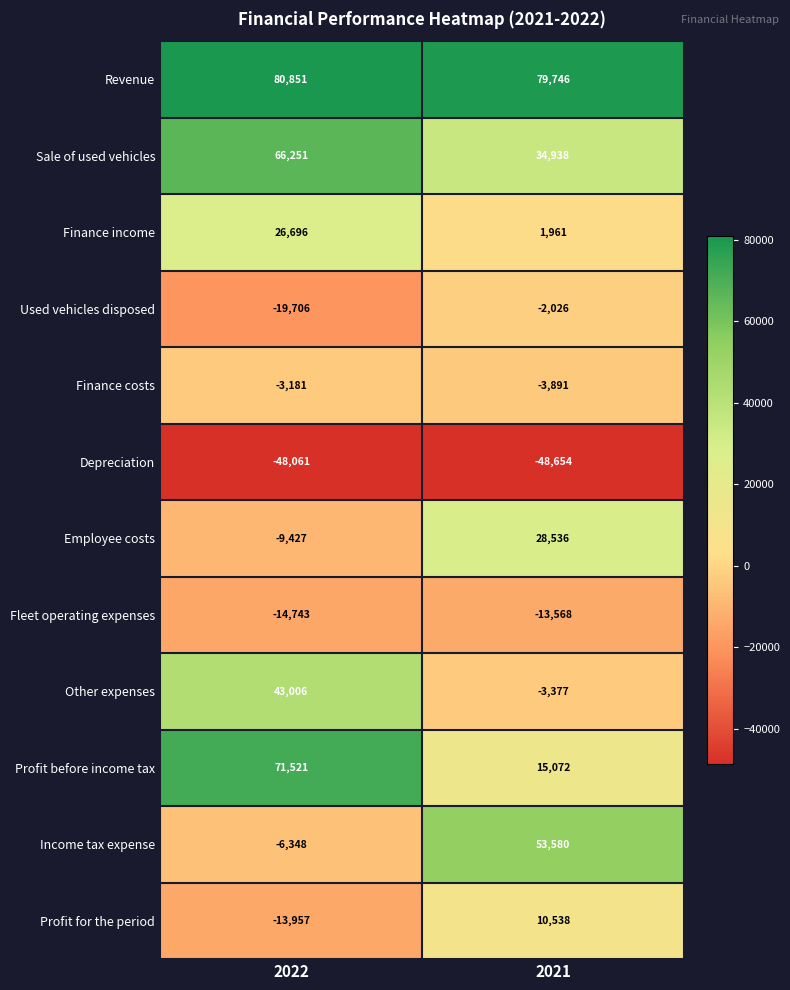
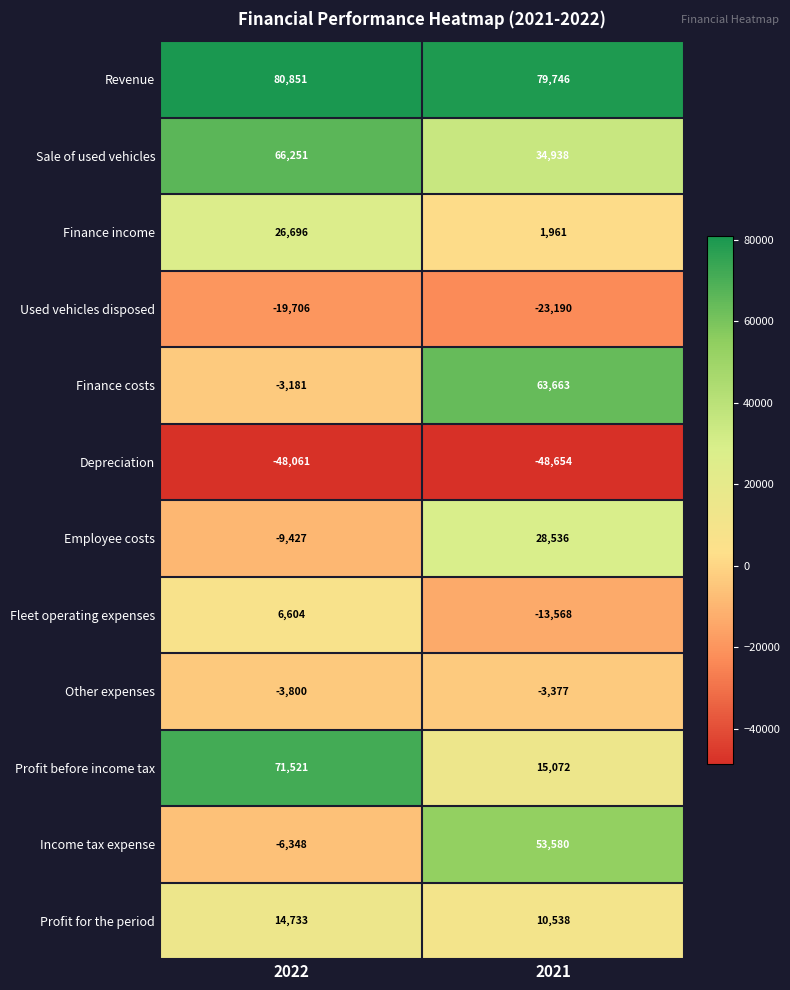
Used vehicles disposed, 2021: -2,026 -> -23,190
Finance costs, 2021: -3,891 -> 63,663
Fleet operating expenses, 2022: -14,743 -> 6,604
Other expenses, 2022: 43,006 -> -3,800
Profit for the period, 2022: -13,957 -> 14,733
